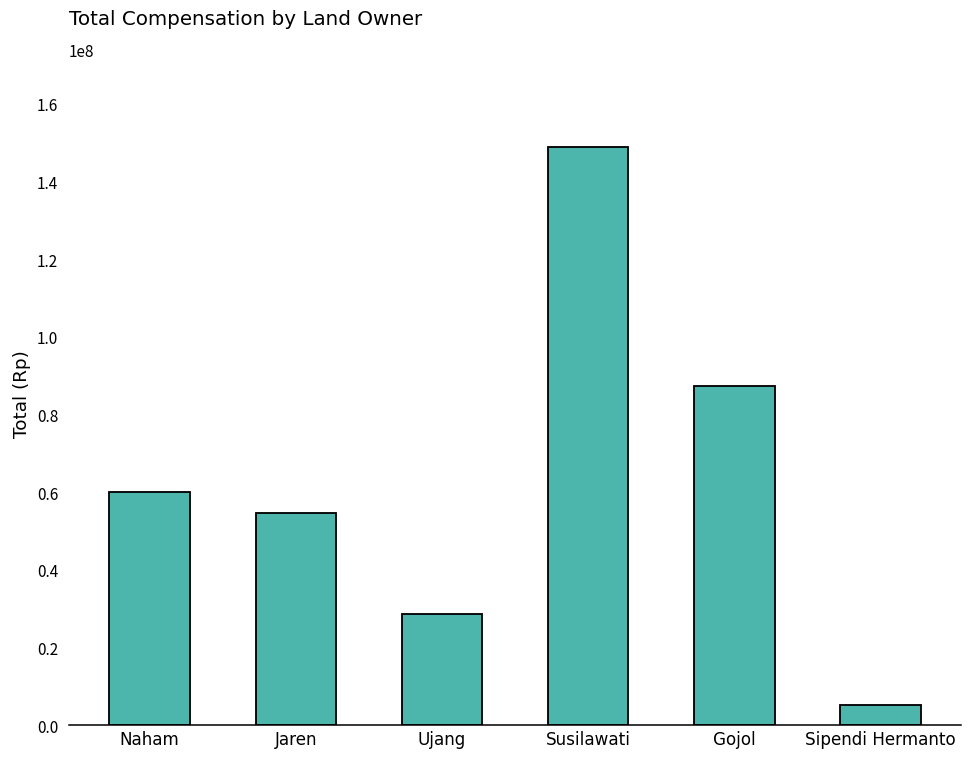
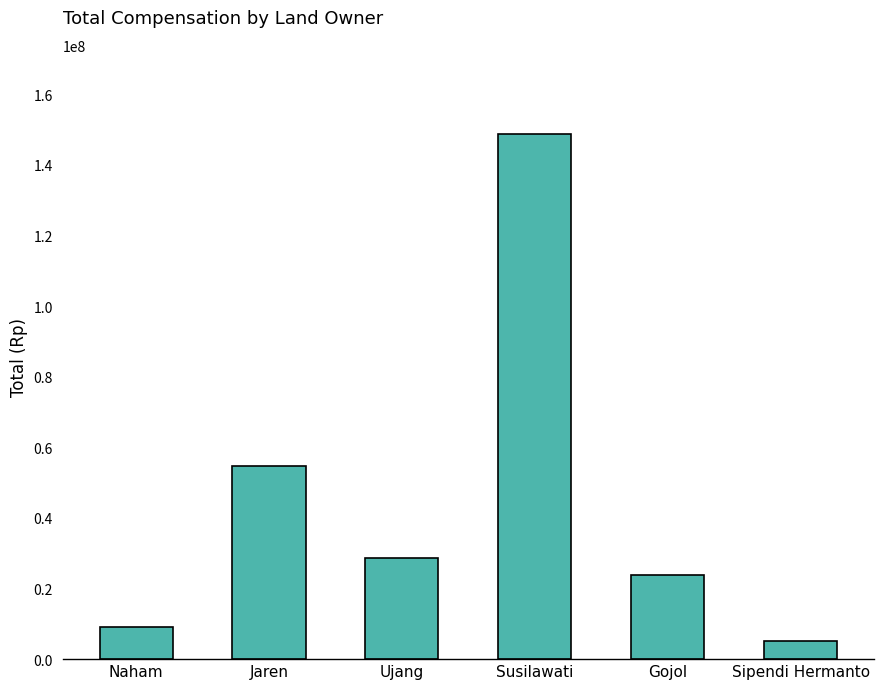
Naham: 60000000 -> 9000000
Gojol: 87000000 -> 24000000
